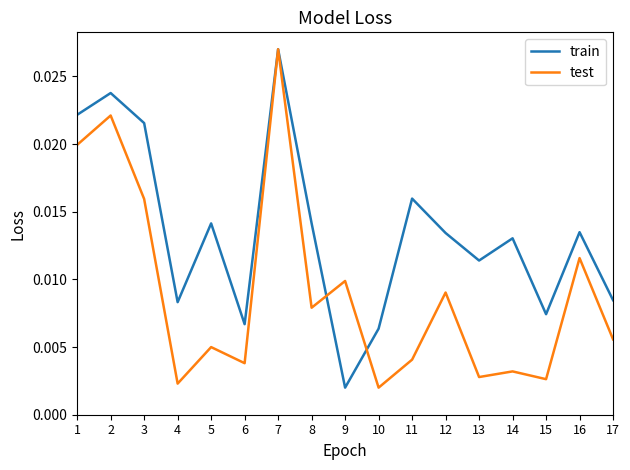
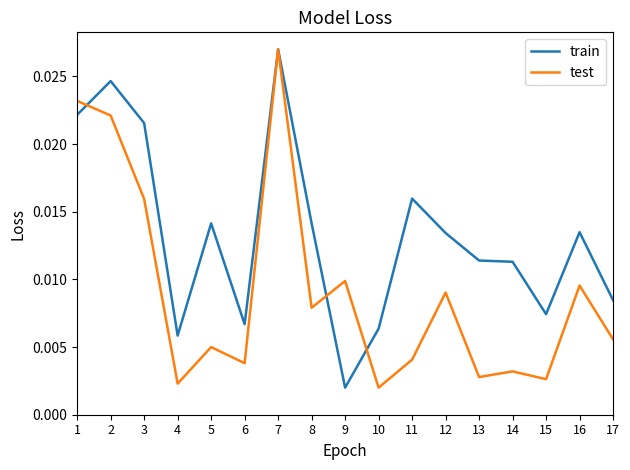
test, 1: 0.0199 -> 0.0232
train, 2: 0.0238 -> 0.0246
train, 4: 0.0083 -> 0.0058
train, 14: 0.0130 -> 0.0113
test, 16: 0.0116 -> 0.0095
